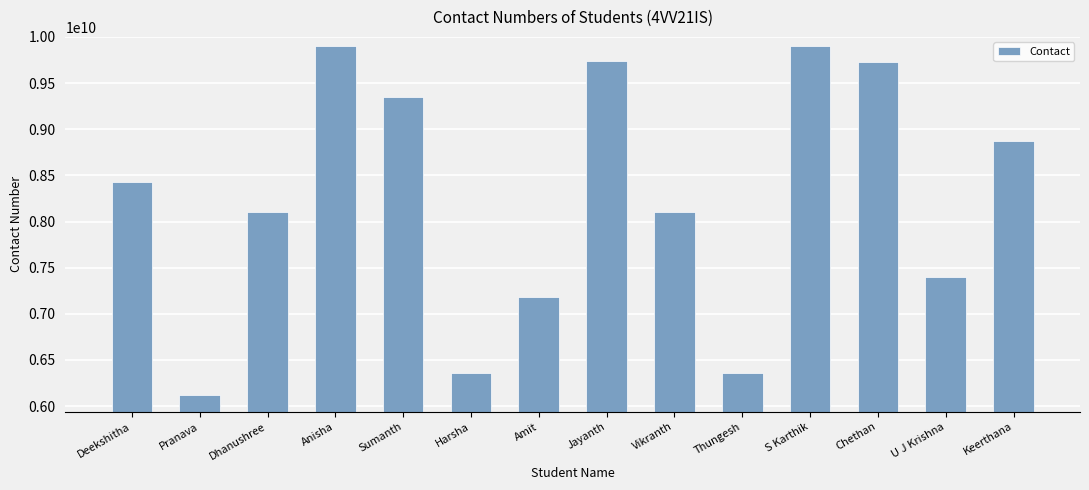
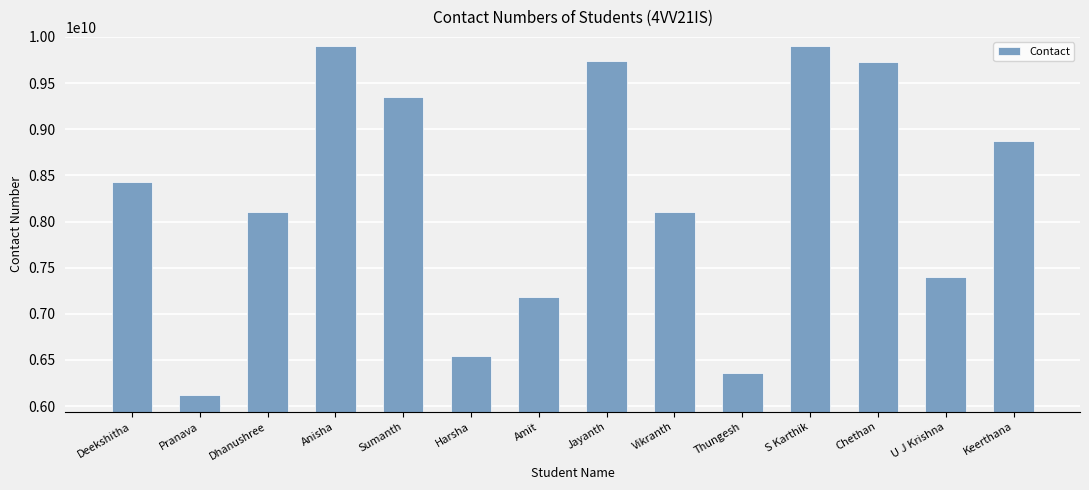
Harsha: 6400000000 -> 6500000000
